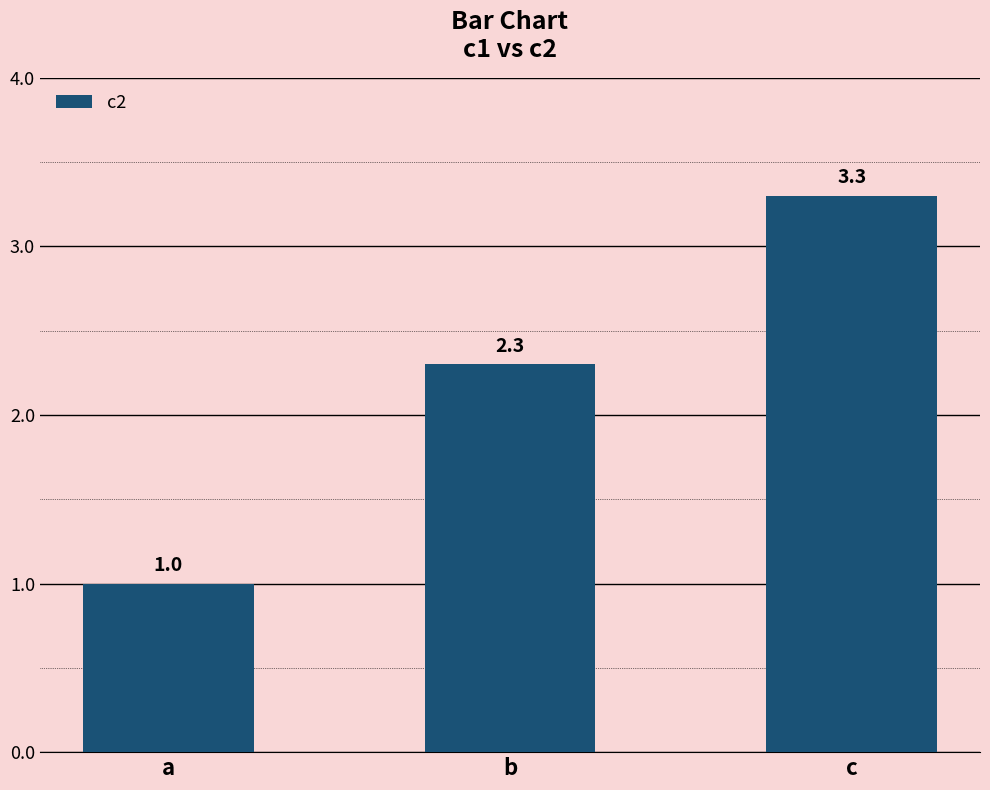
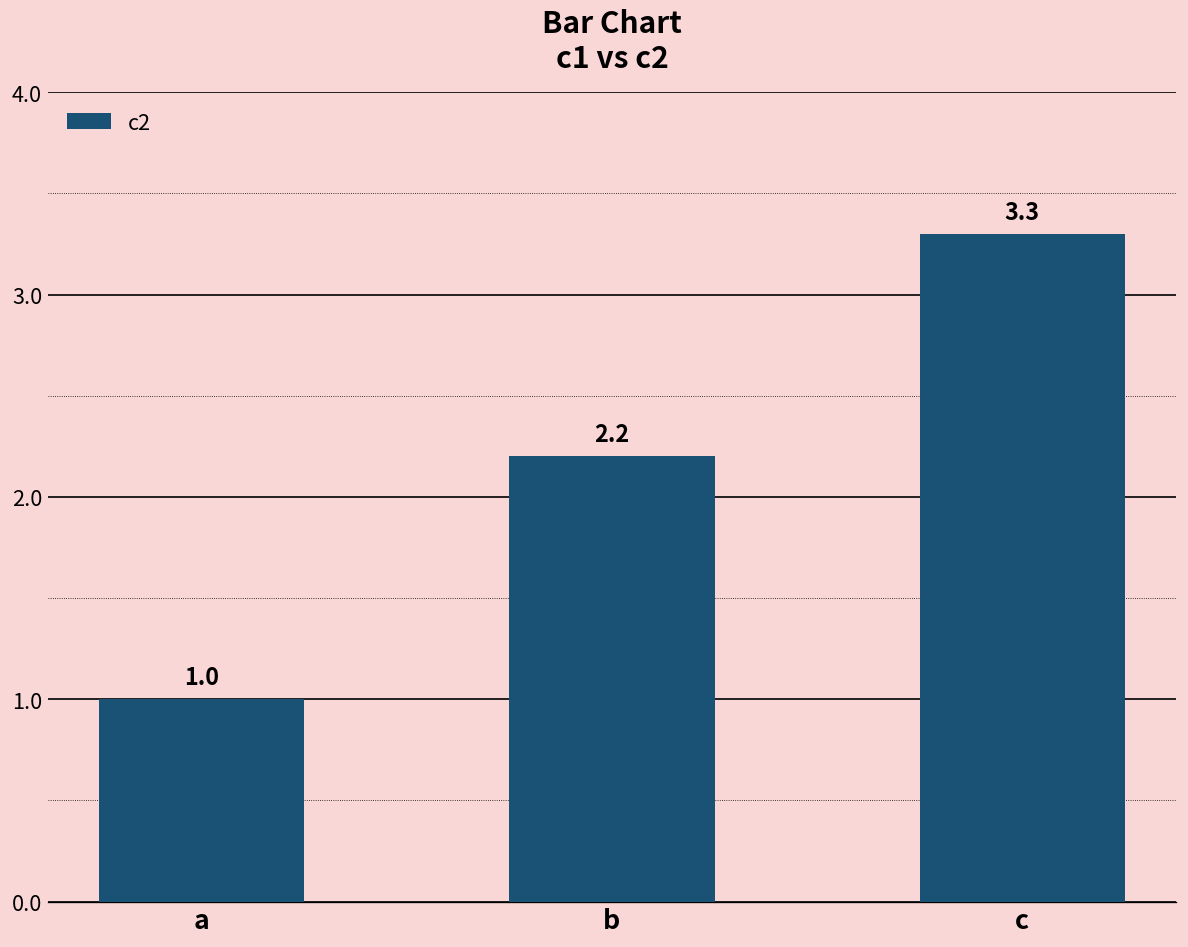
b: 2.3 -> 2.2
